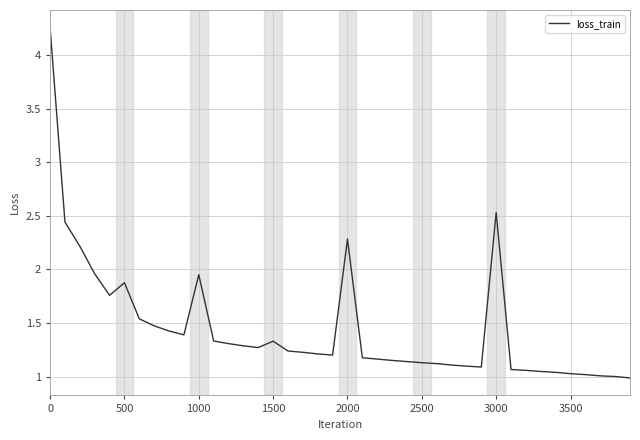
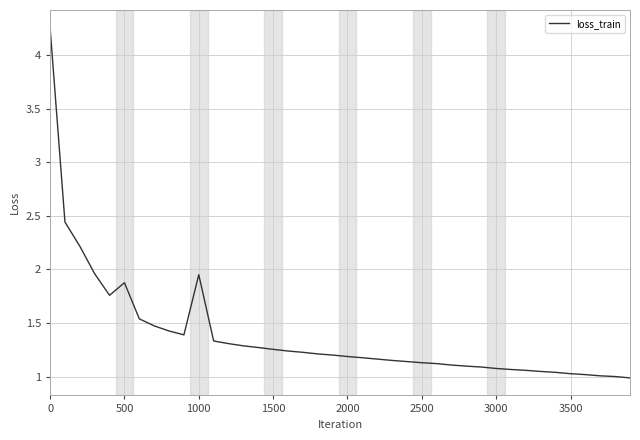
1500: 1.33 -> 1.25
2000: 2.28 -> 1.19
3000: 2.53 -> 1.08
